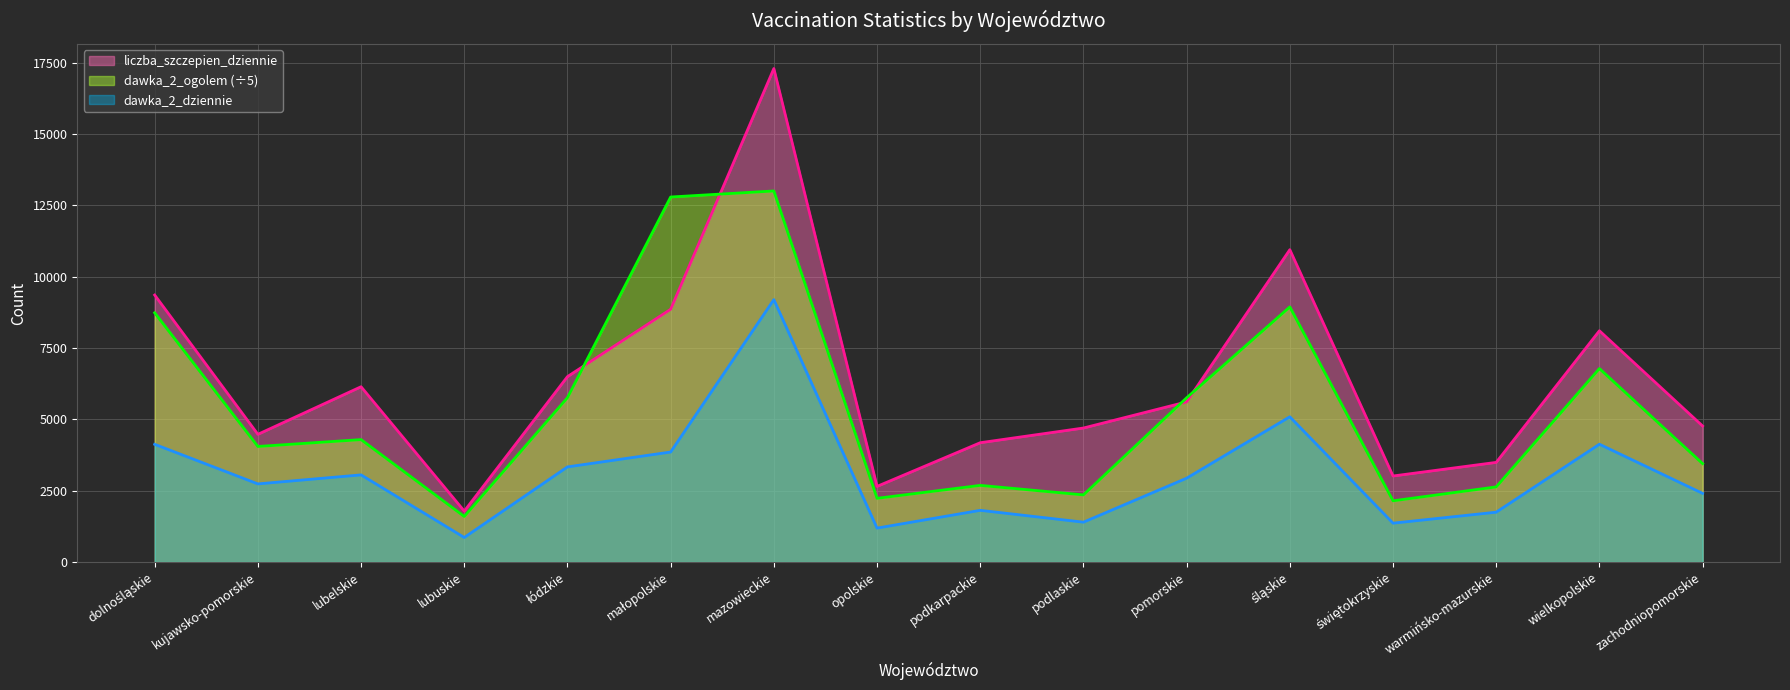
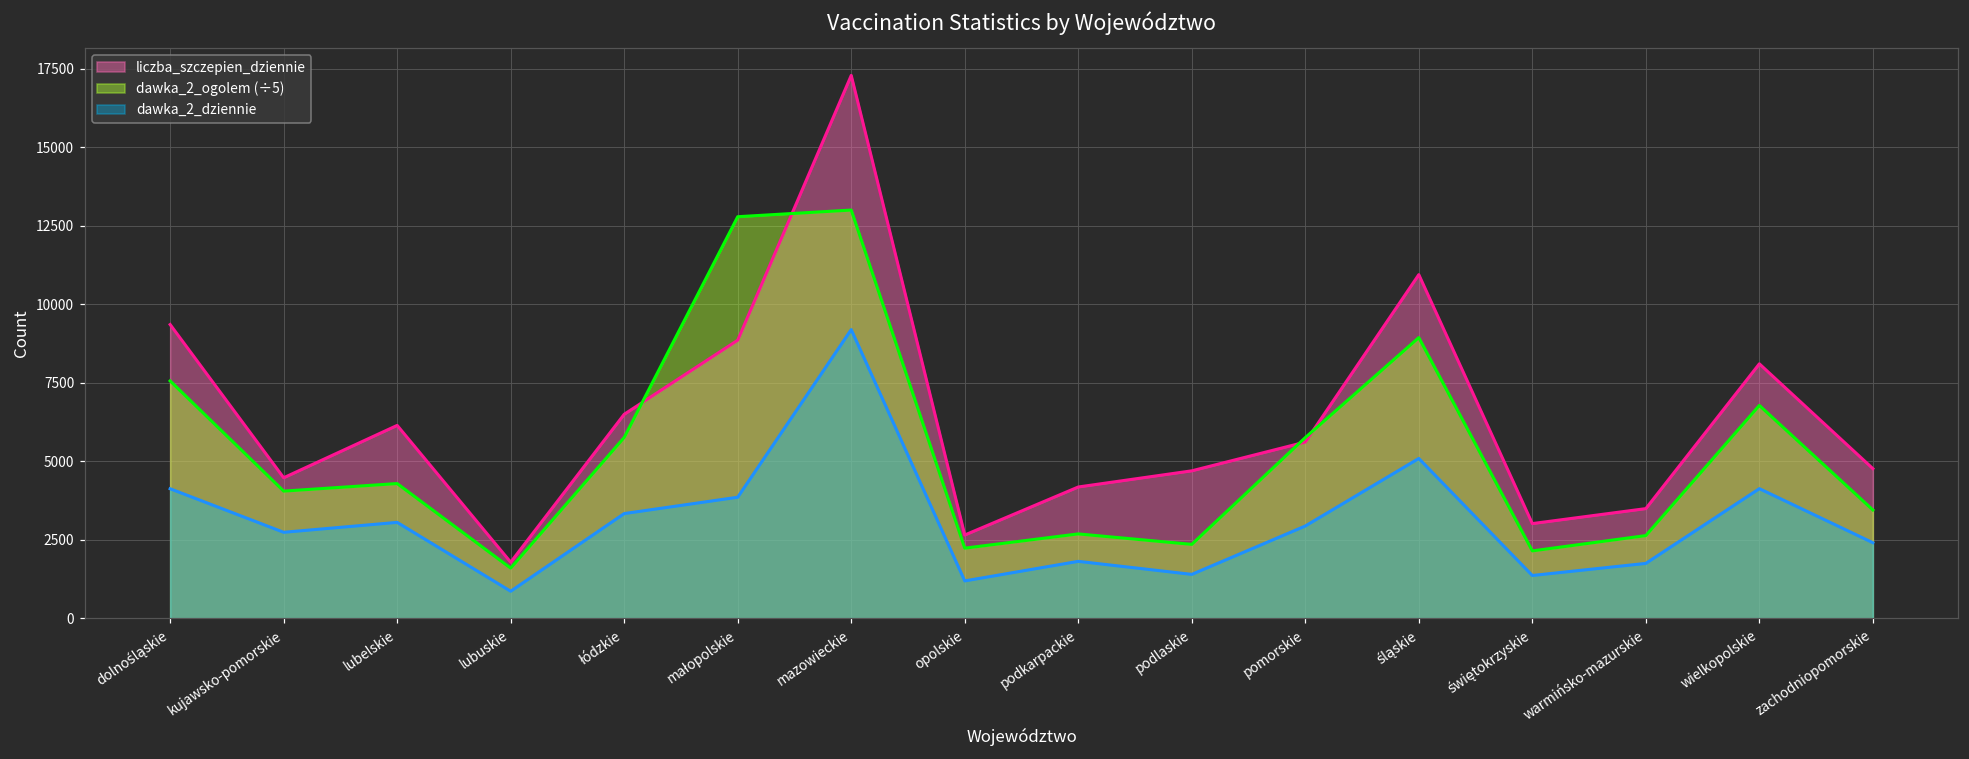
dawka_2_ogolem (÷5), dolnośląskie: 8700 -> 7600
